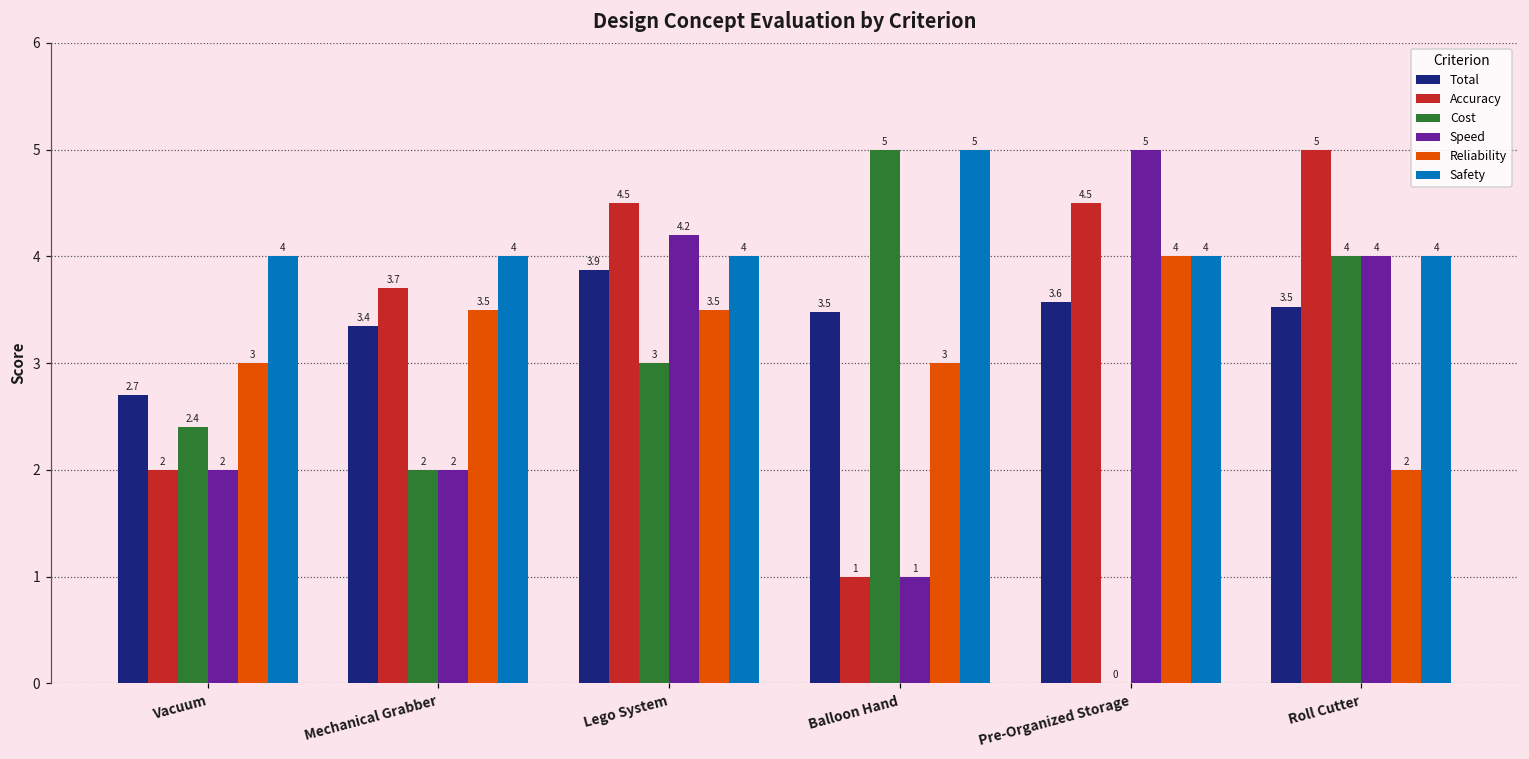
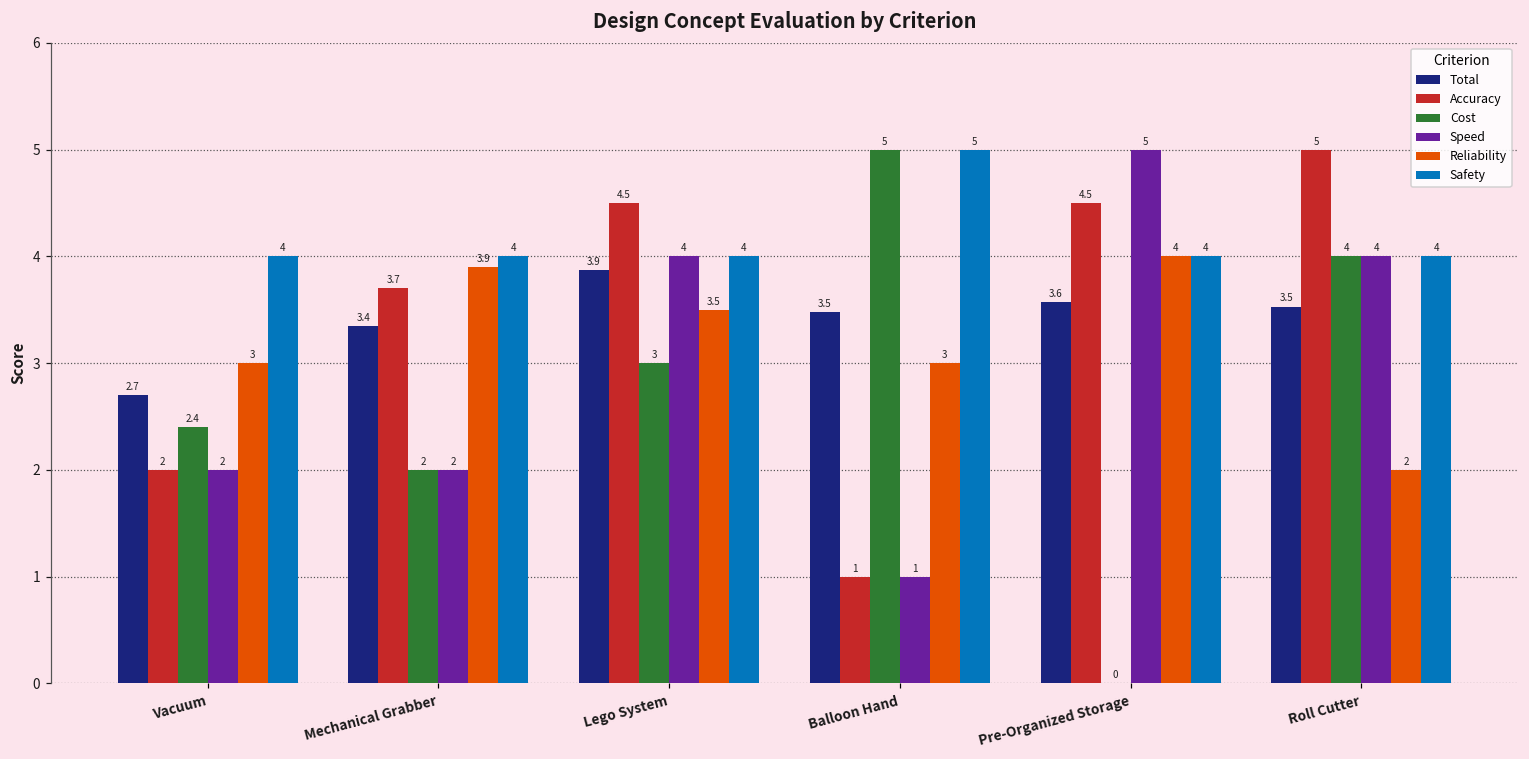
Reliability, Mechanical Grabber: 3.5 -> 3.9
Speed, Lego System: 4.2 -> 4
